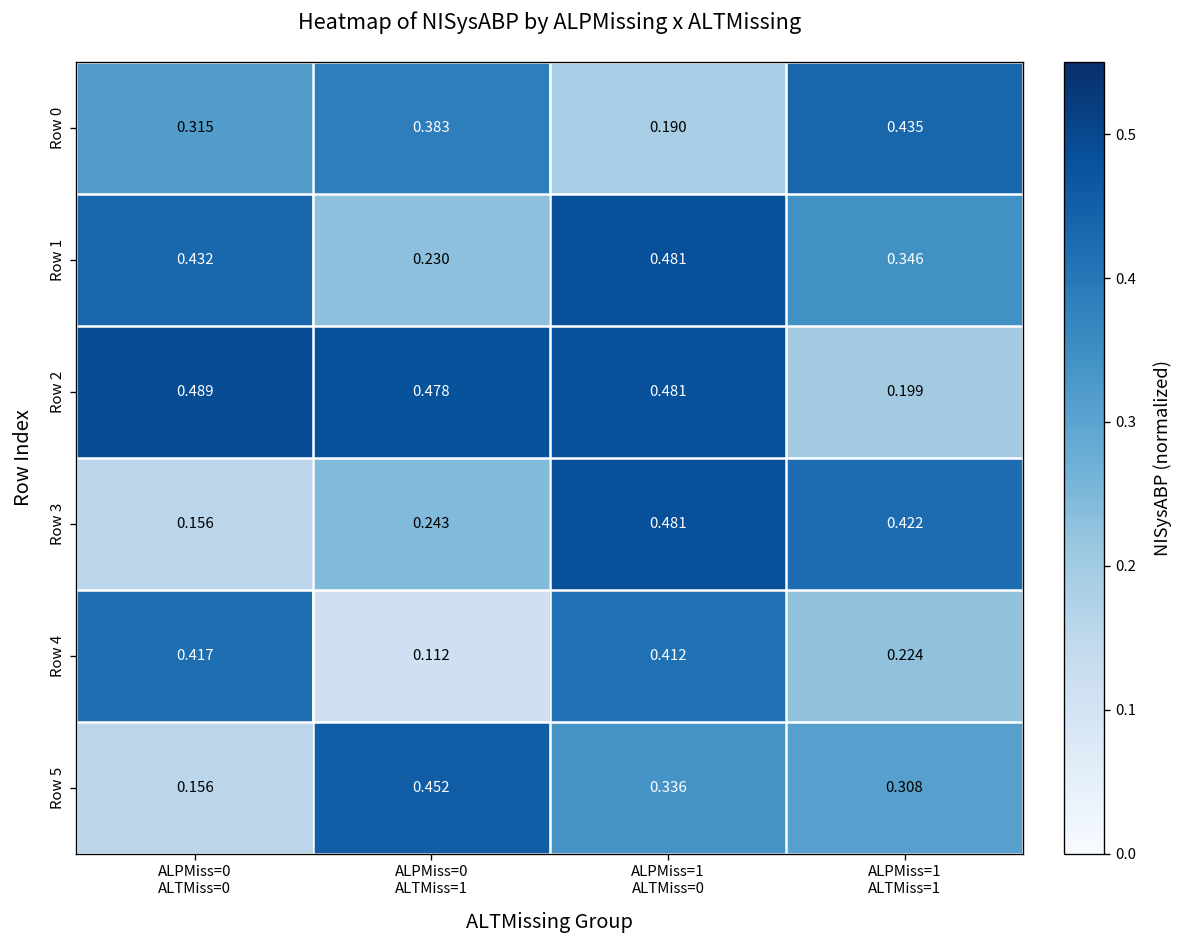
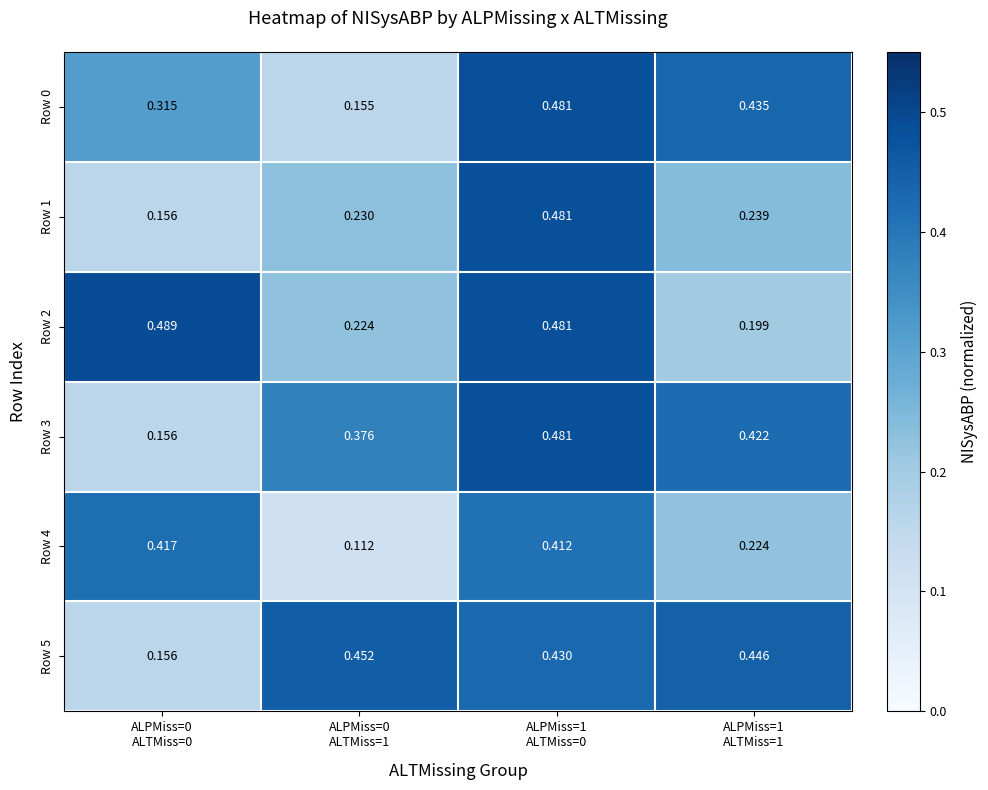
Row 0, ALPMiss=0 ALTMiss=1: 0.383 -> 0.155
Row 0, ALPMiss=1 ALTMiss=0: 0.190 -> 0.481
Row 1, ALPMiss=0 ALTMiss=0: 0.432 -> 0.156
Row 1, ALPMiss=1 ALTMiss=1: 0.346 -> 0.239
Row 2, ALPMiss=0 ALTMiss=1: 0.478 -> 0.224
Row 3, ALPMiss=0 ALTMiss=1: 0.243 -> 0.376
Row 5, ALPMiss=1 ALTMiss=0: 0.336 -> 0.430
Row 5, ALPMiss=1 ALTMiss=1: 0.308 -> 0.446
